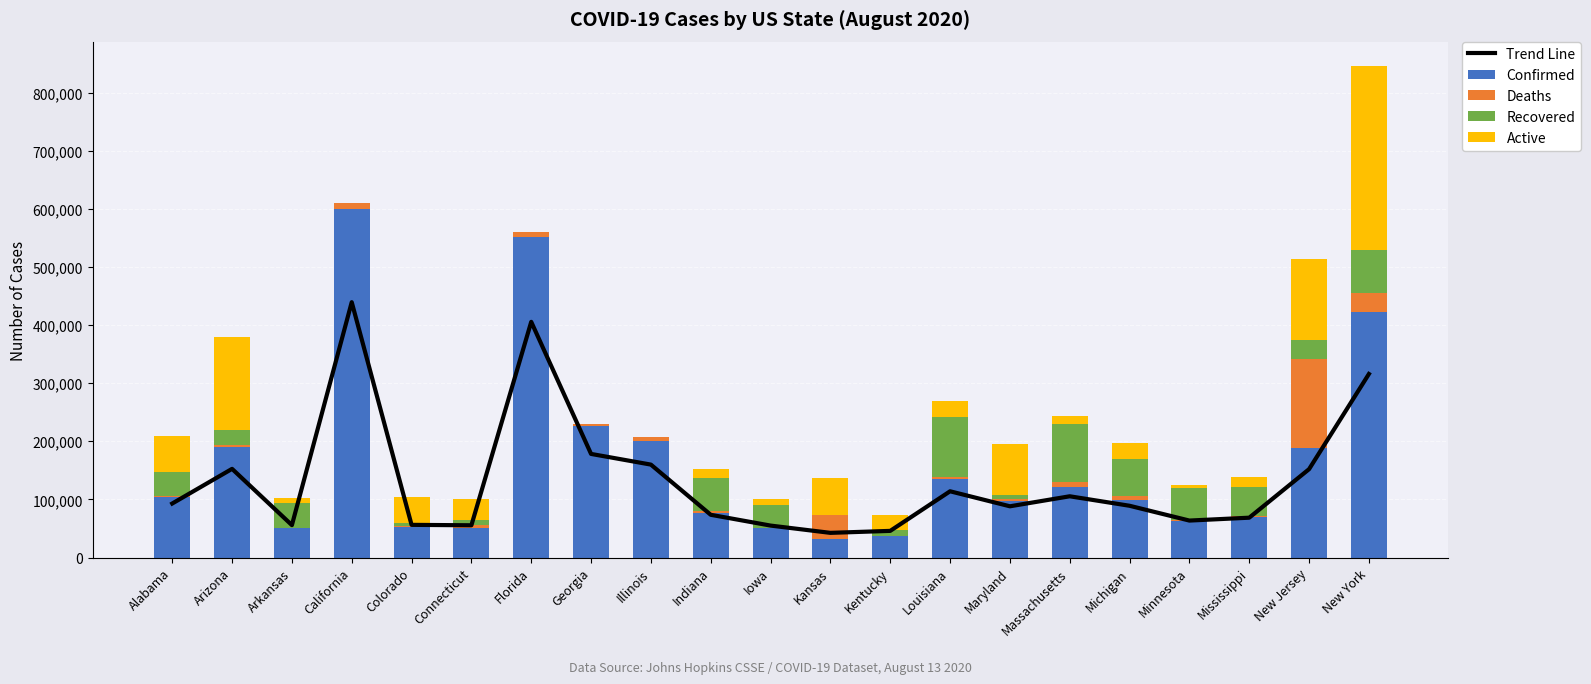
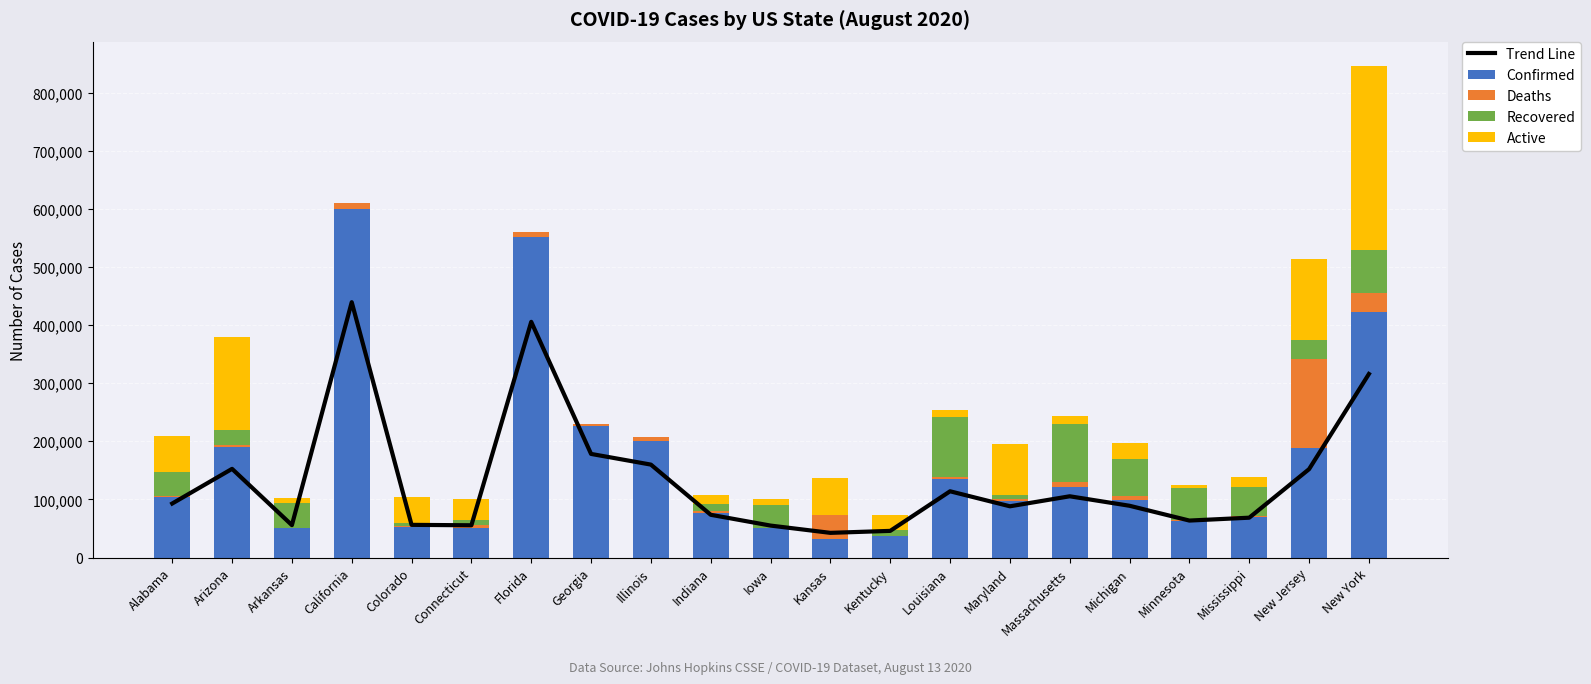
Recovered, Indiana: 60,000 -> 10,000
Active, Louisiana: 30,000 -> 10,000
